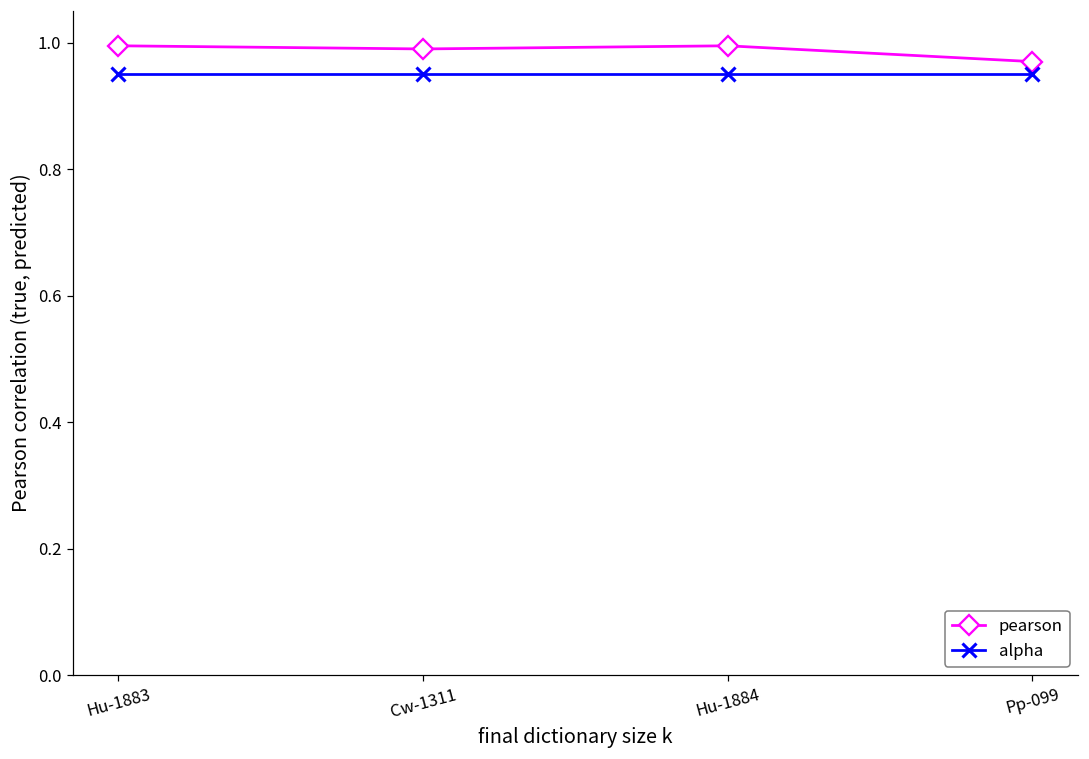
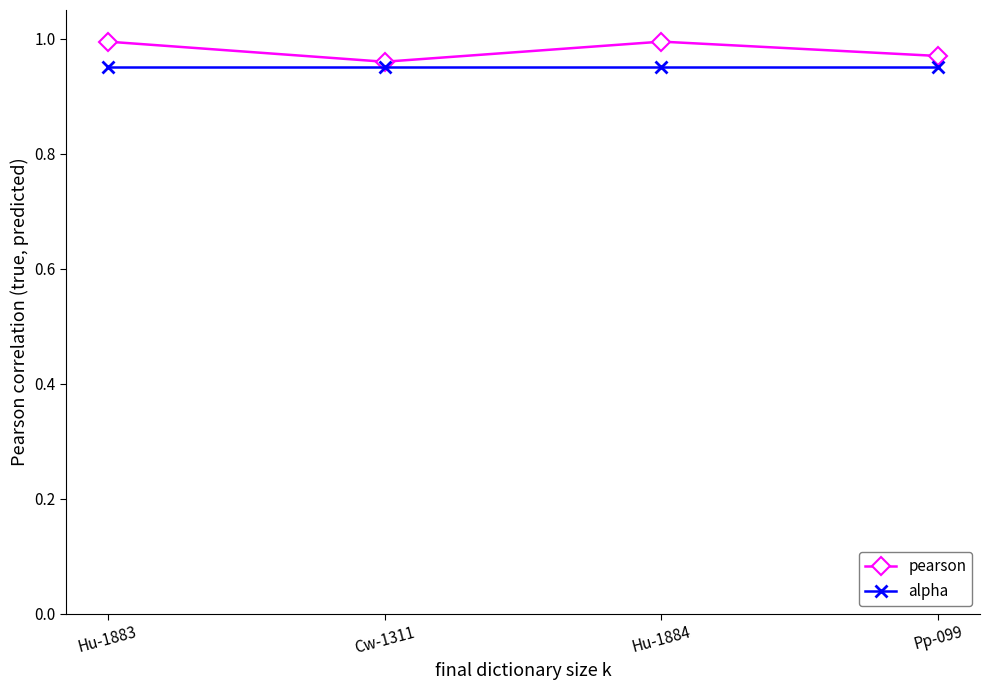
pearson, Cw-1311: 0.99 -> 0.96
